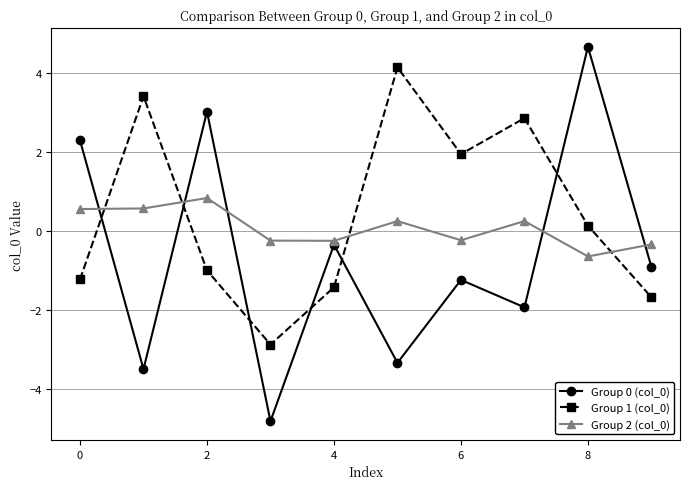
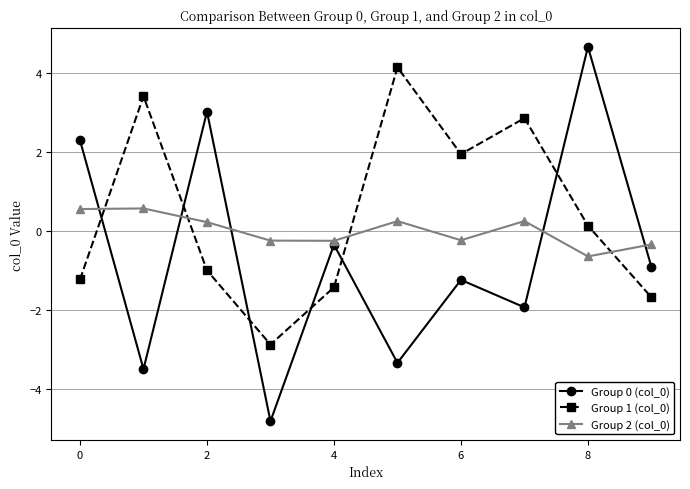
Group 2 (col_0), 2: 0.8 -> 0.2
